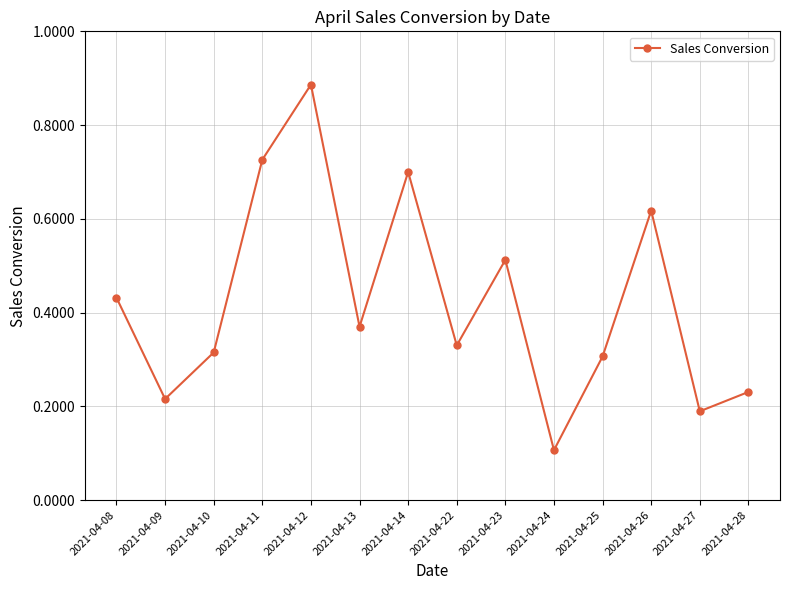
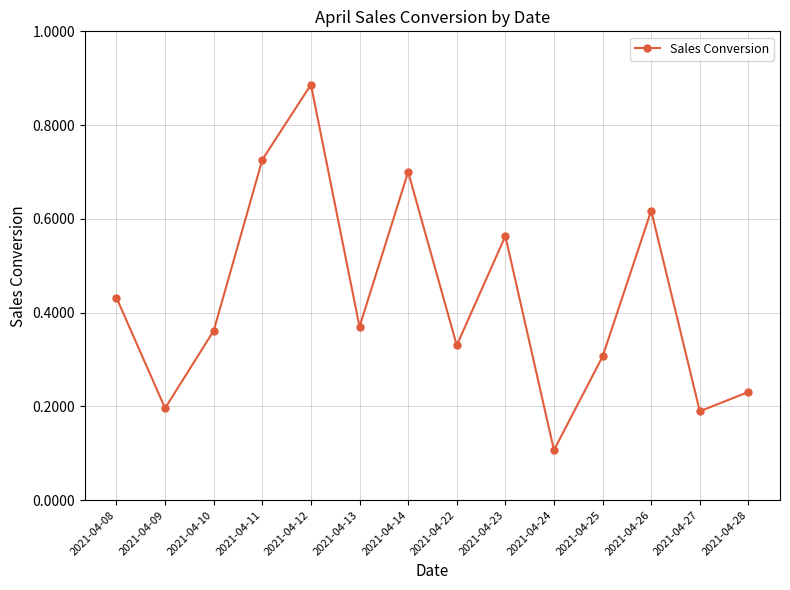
2021-04-09: 0.22 -> 0.20
2021-04-10: 0.31 -> 0.36
2021-04-23: 0.51 -> 0.56
